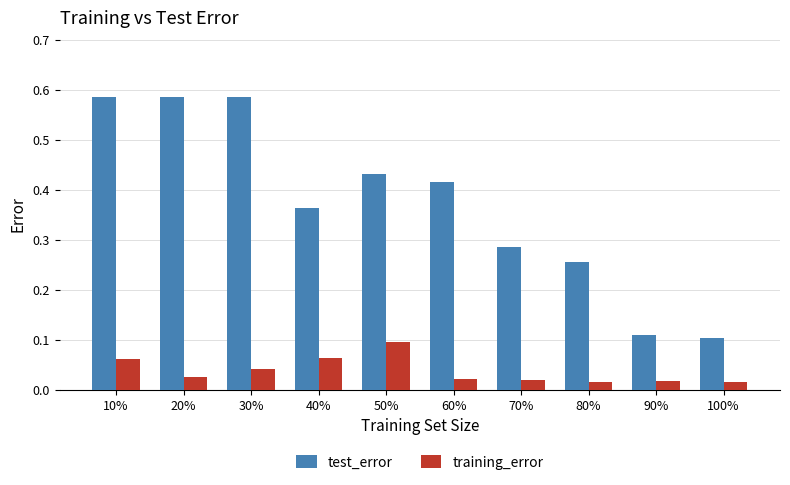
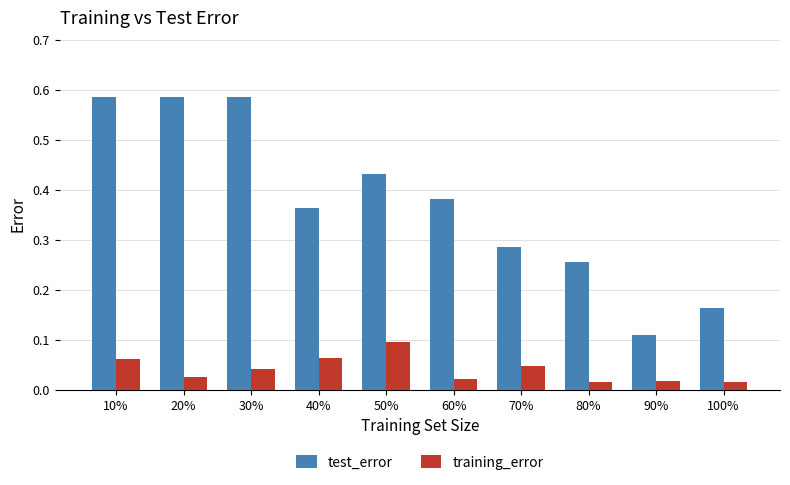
test_error, 60%: 0.42 -> 0.38
training_error, 70%: 0.02 -> 0.05
test_error, 100%: 0.10 -> 0.16
